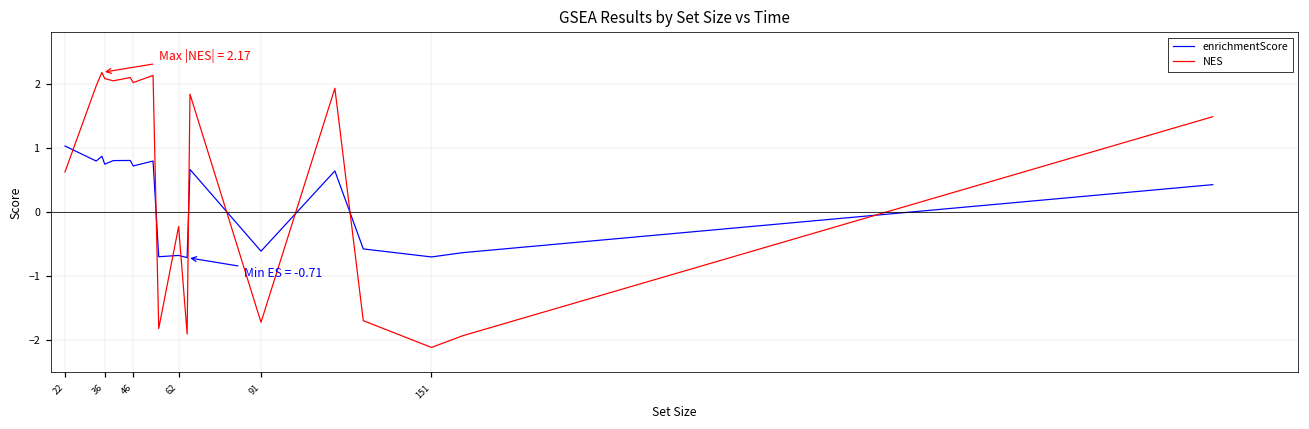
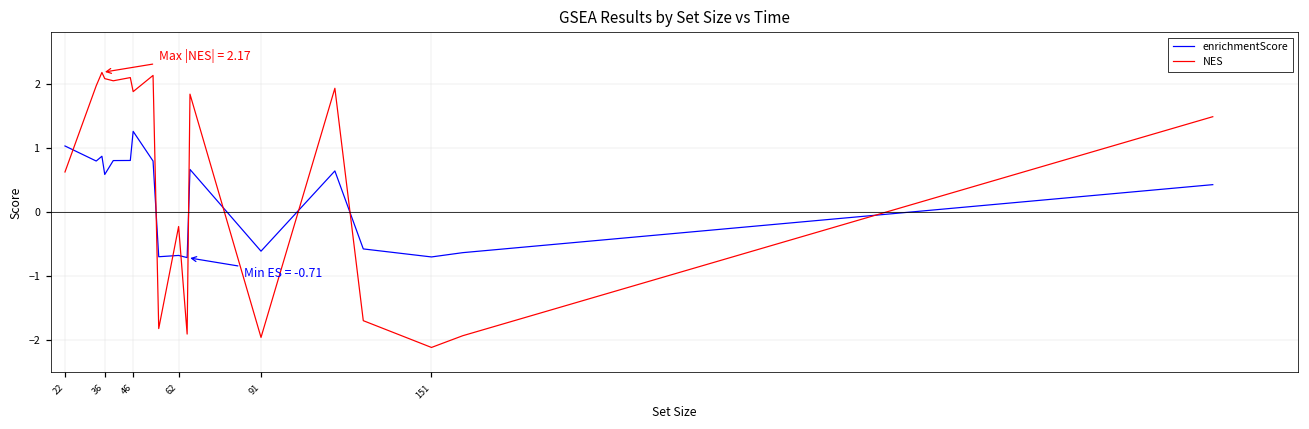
enrichmentScore, 36: 0.7 -> 0.6
enrichmentScore, 46: 0.7 -> 1.3
NES, 46: 2.0 -> 1.9
NES, 91: -1.7 -> -2.0
